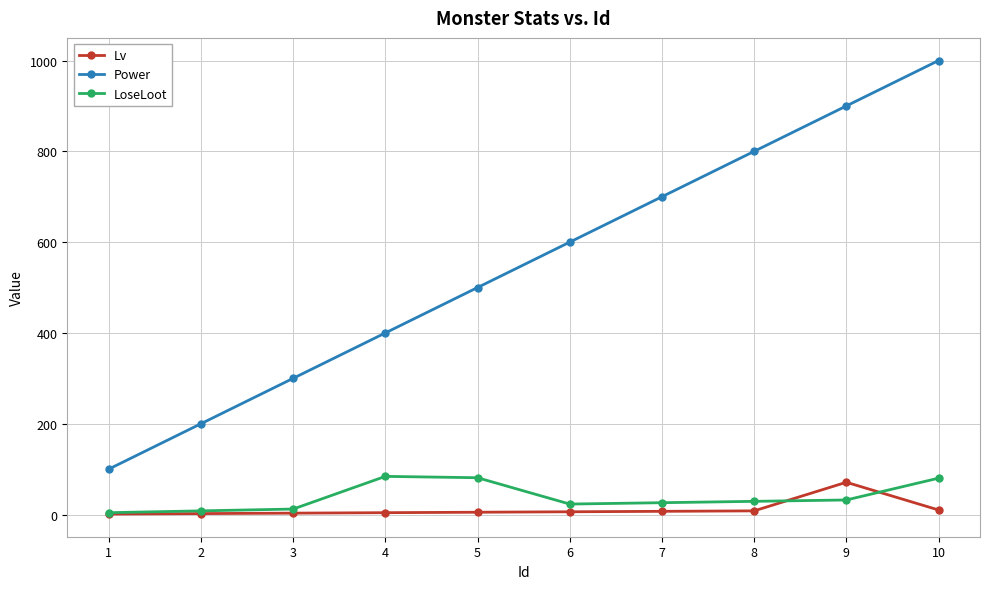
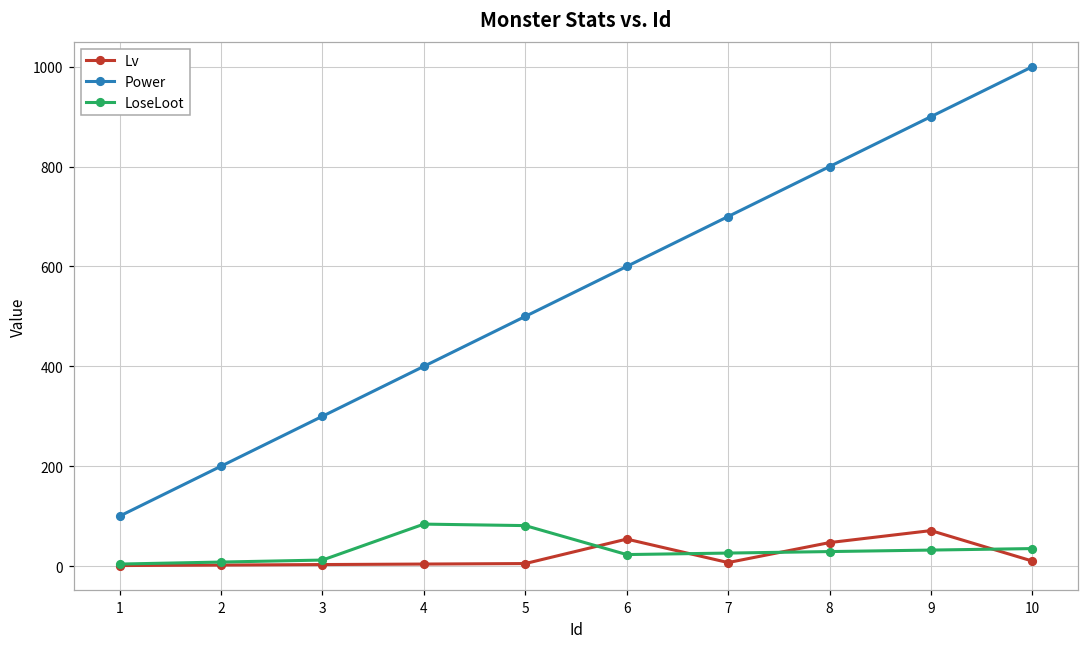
Lv, 6: 10 -> 50
Lv, 8: 10 -> 50
LoseLoot, 10: 80 -> 40
